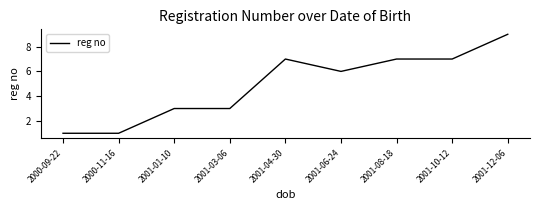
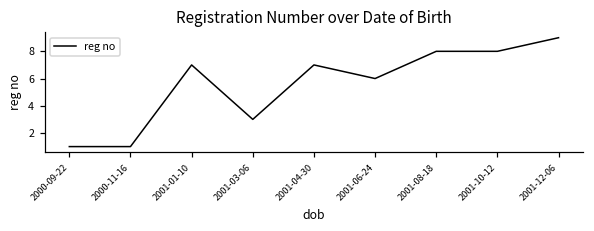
2001-01-10: 3 -> 7
2001-08-18: 7 -> 8
2001-10-12: 7 -> 8
